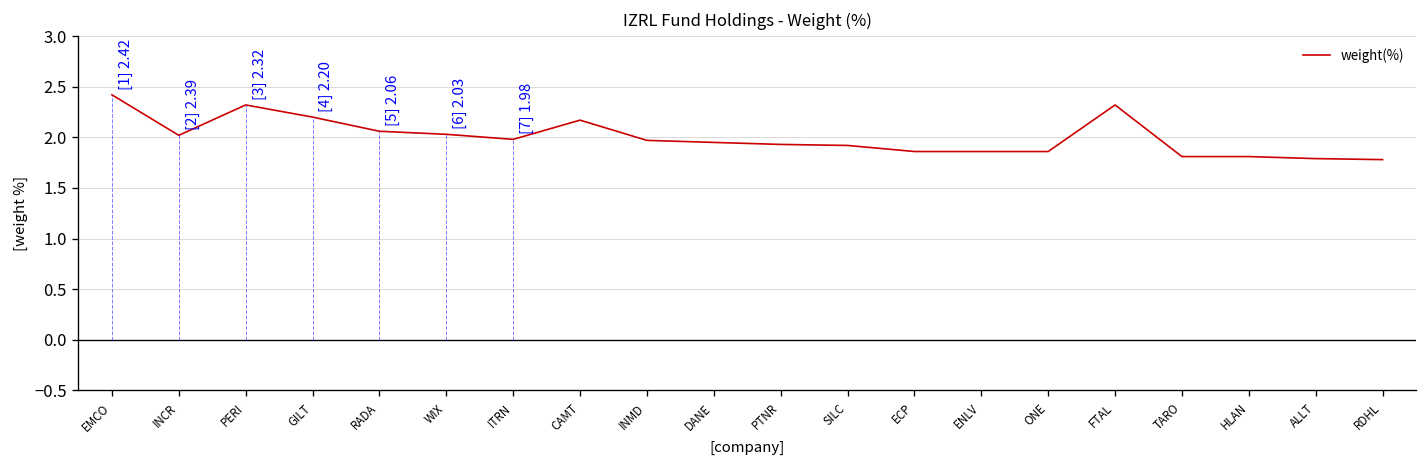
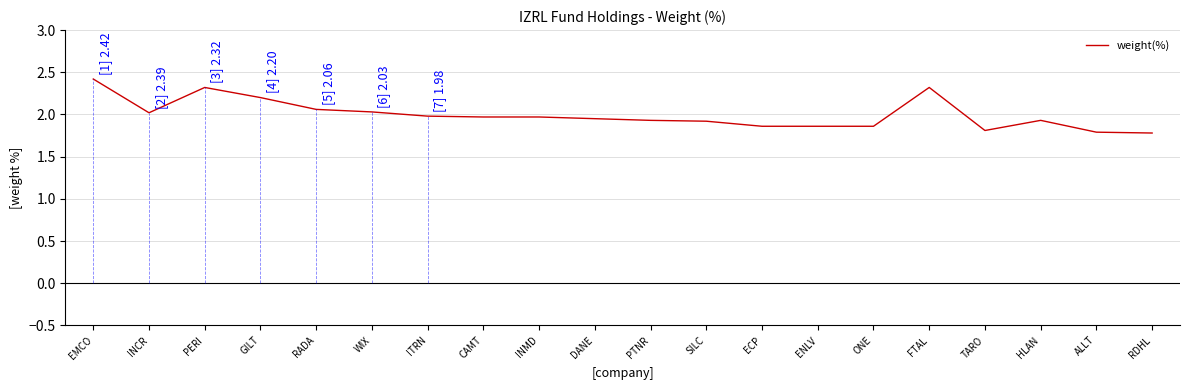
weight(%), CAMT: 2.2 -> 2.0
weight(%), HLAN: 1.8 -> 1.9
